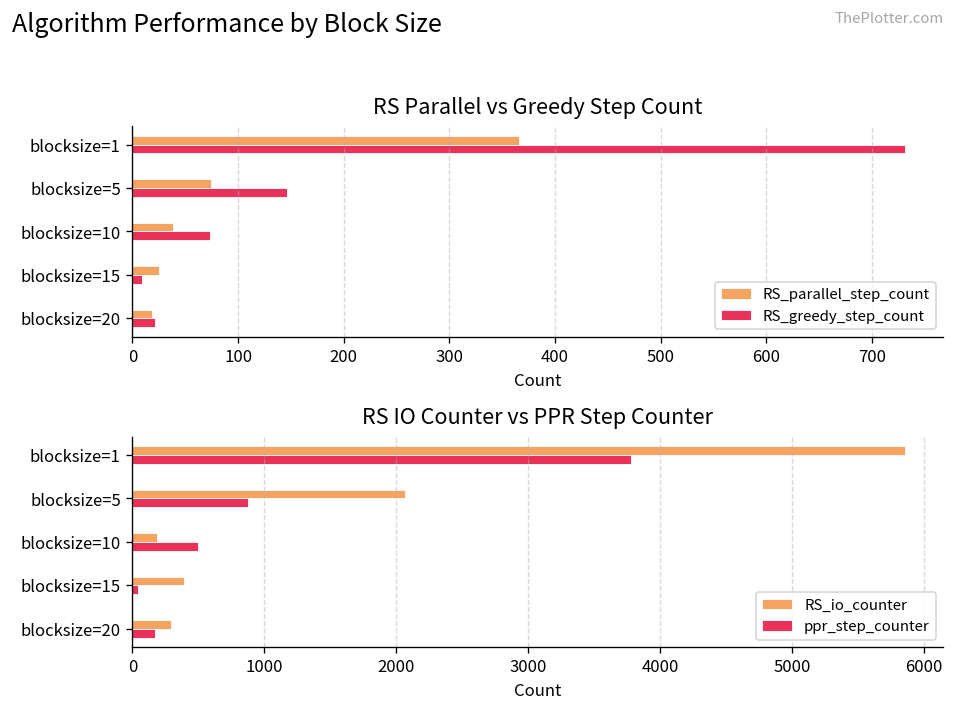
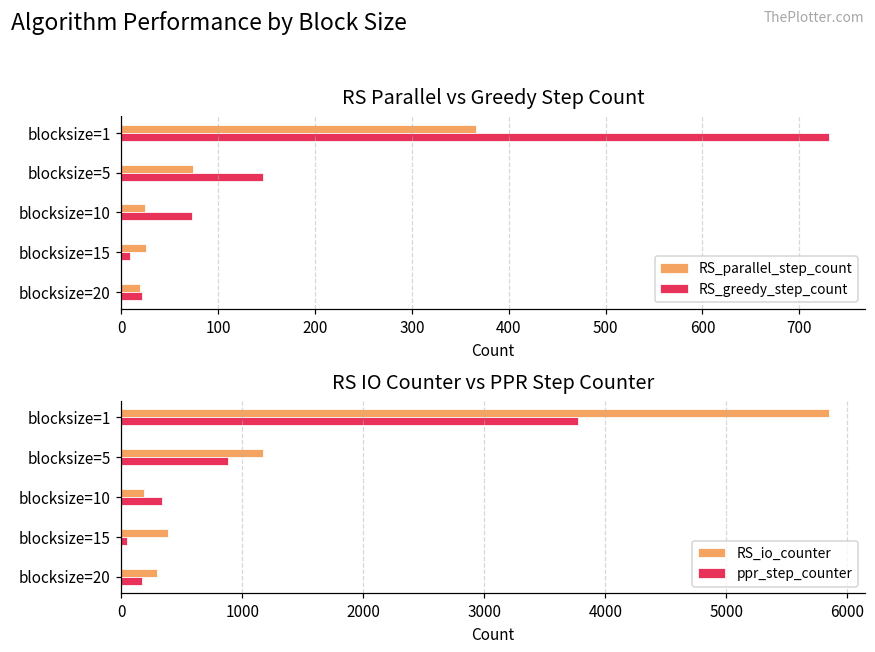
RS Parallel vs Greedy Step Count, RS_parallel_step_count, blocksize=10: 40 -> 20
RS IO Counter vs PPR Step Counter, RS_io_counter, blocksize=5: 2070 -> 1170
RS IO Counter vs PPR Step Counter, ppr_step_counter, blocksize=10: 500 -> 340
